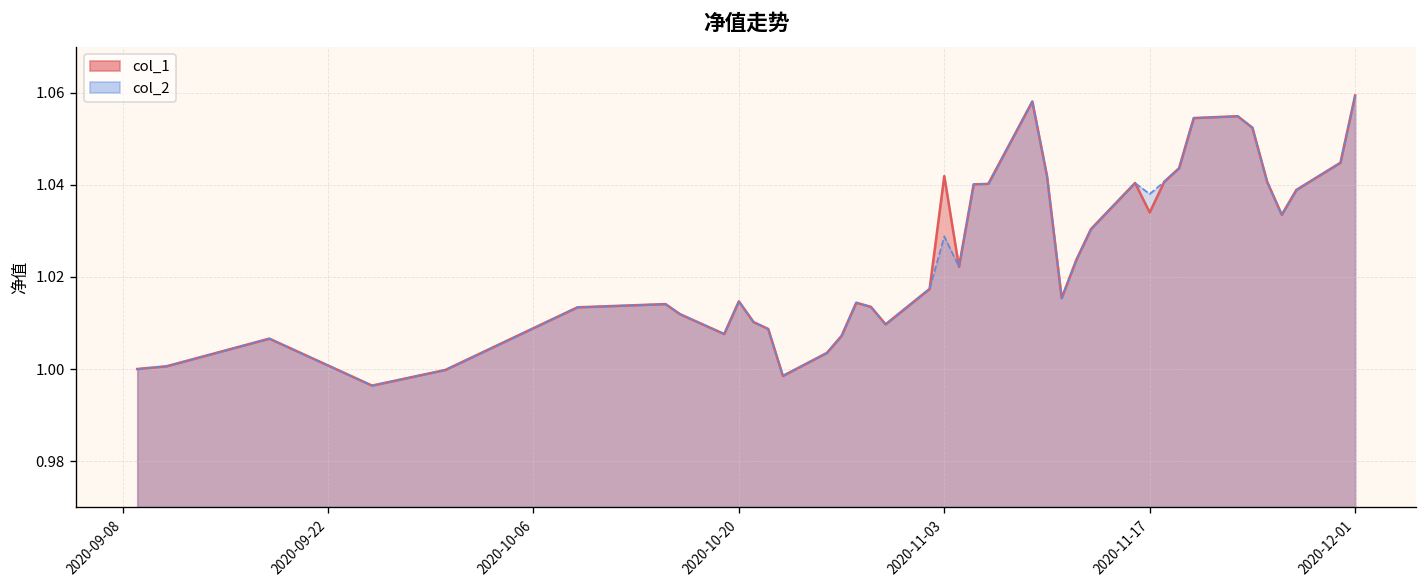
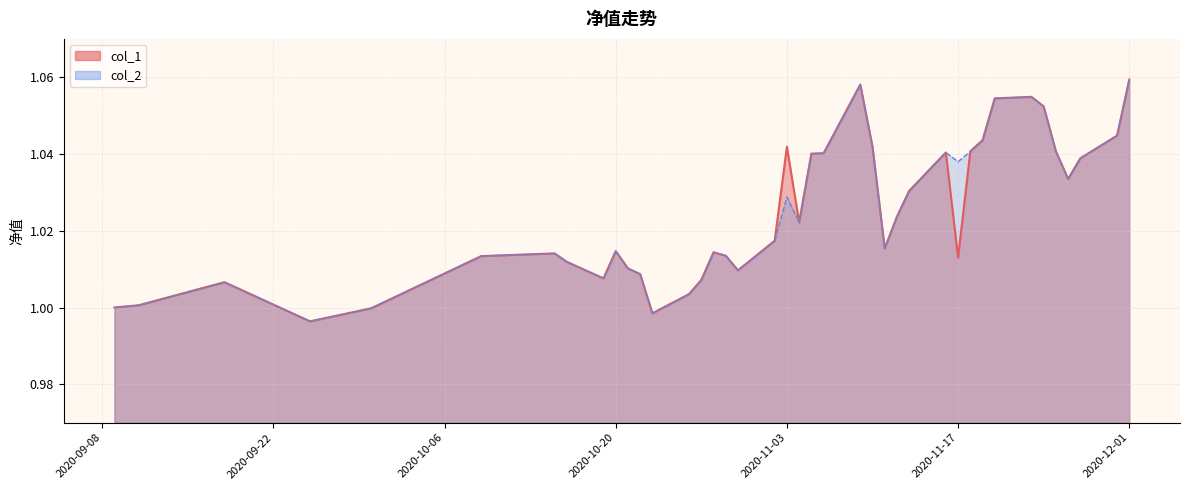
col_1, 2020-11-17: 1.034 -> 1.013
